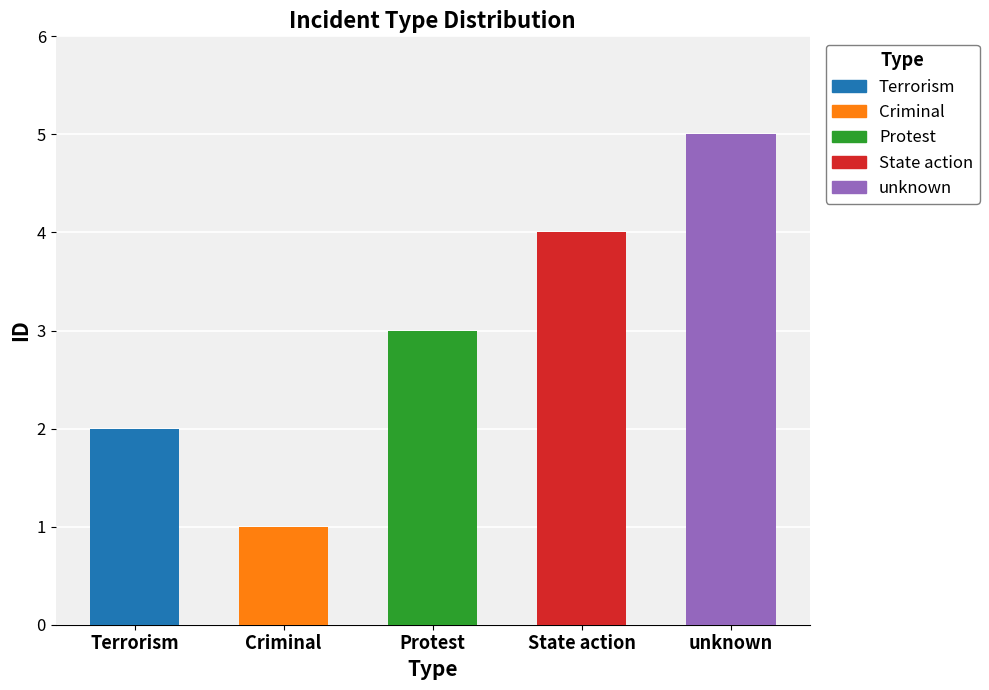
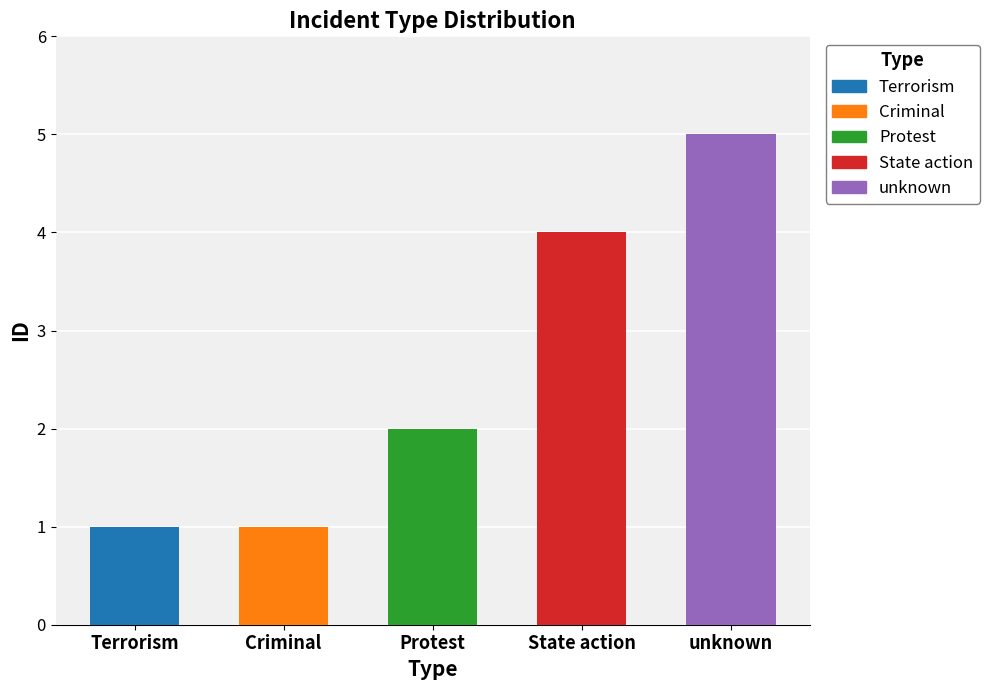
Terrorism: 2 -> 1
Protest: 3 -> 2
